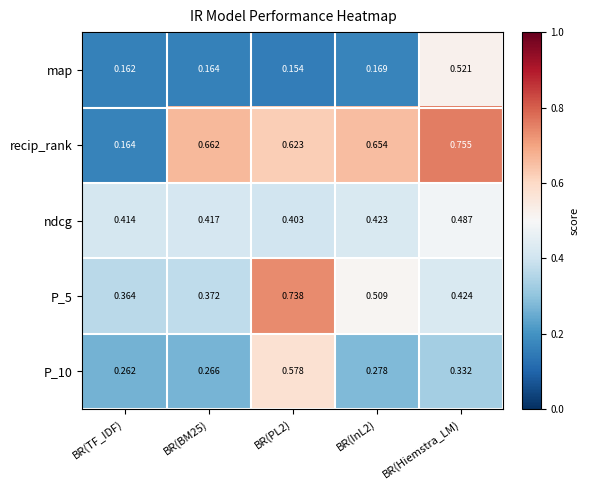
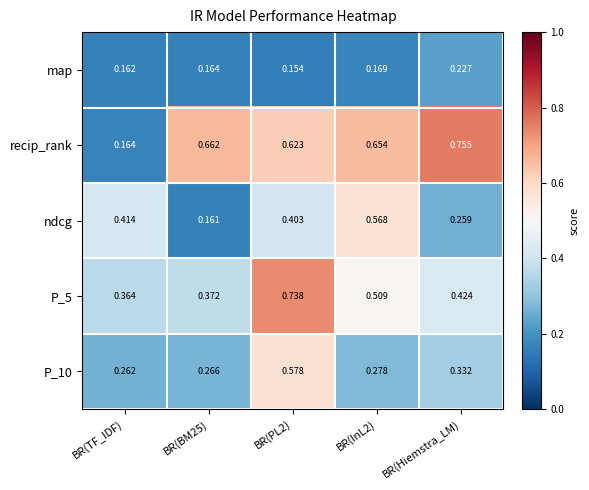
map, BR(Hiemstra_LM): 0.521 -> 0.227
ndcg, BR(BM25): 0.417 -> 0.161
ndcg, BR(InL2): 0.423 -> 0.568
ndcg, BR(Hiemstra_LM): 0.487 -> 0.259
